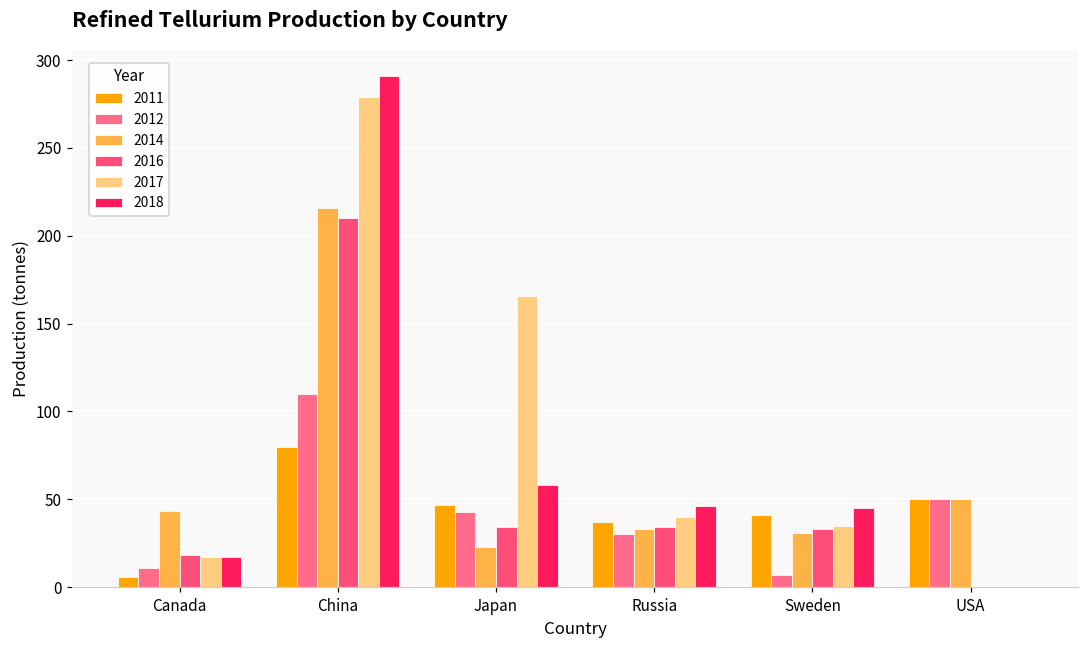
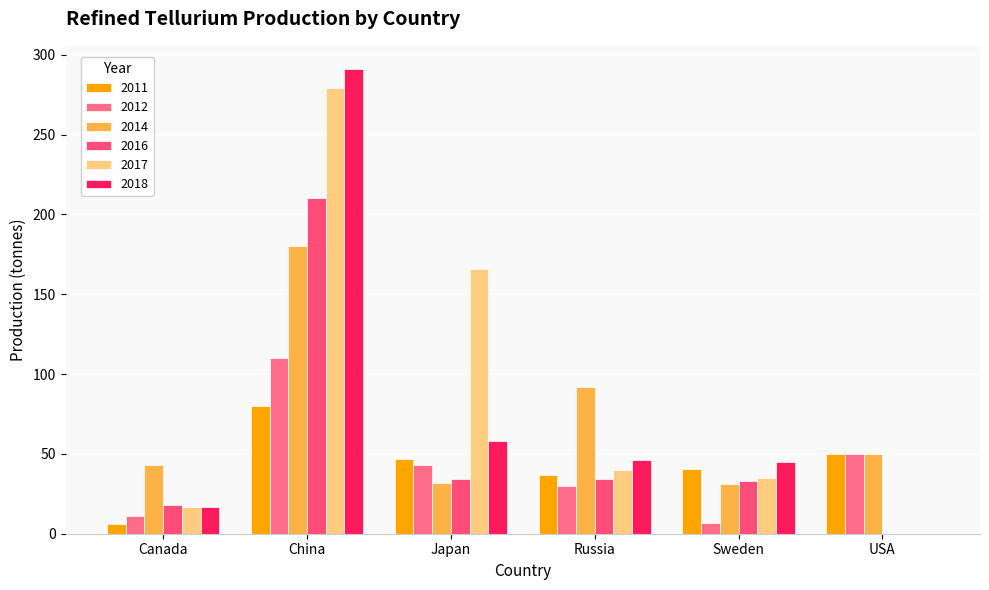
2014, China: 216 -> 180
2014, Japan: 23 -> 32
2014, Russia: 33 -> 92
